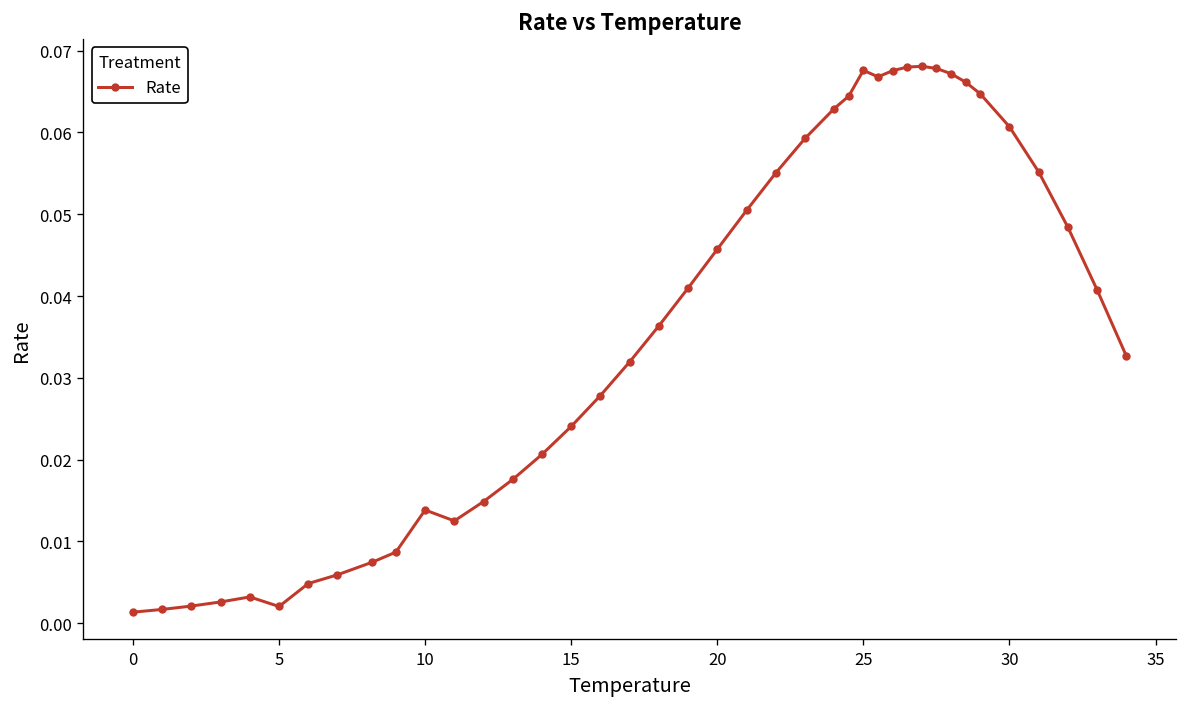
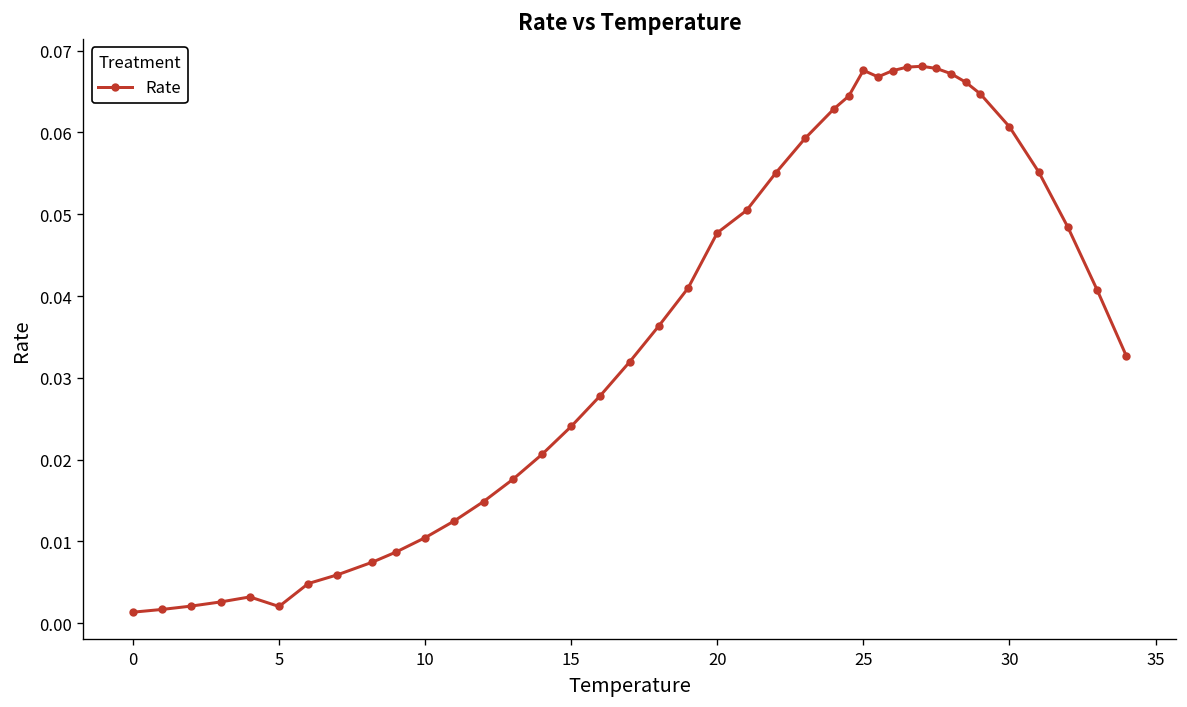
10: 0.014 -> 0.010
20: 0.046 -> 0.048
